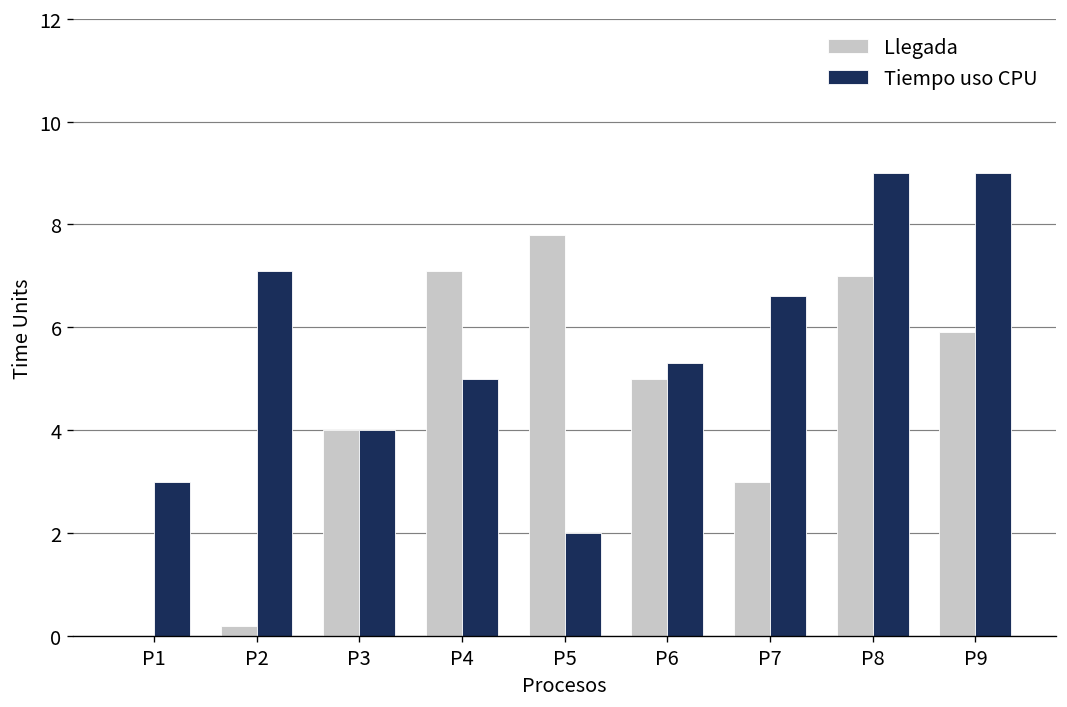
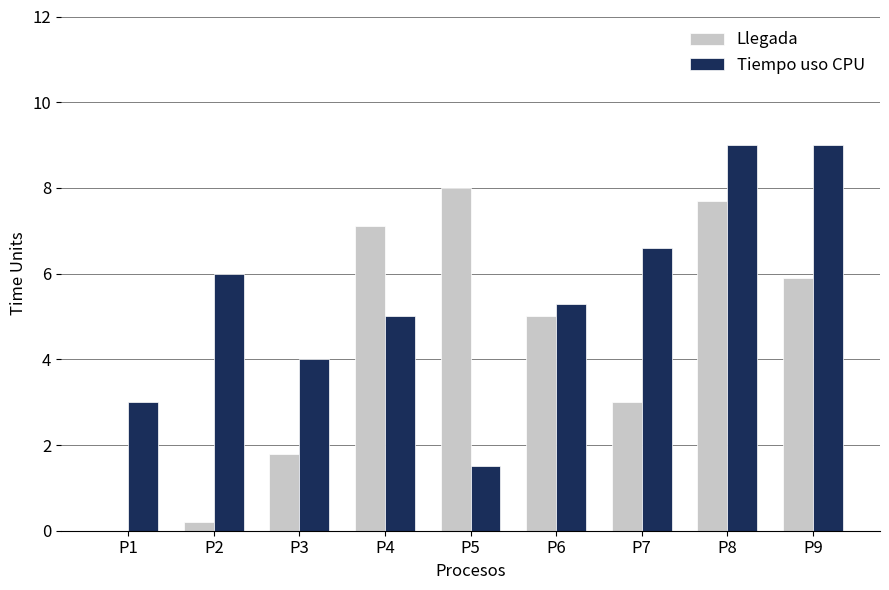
Tiempo uso CPU, P2: 7.1 -> 6.0
Llegada, P3: 4.0 -> 1.8
Llegada, P5: 7.8 -> 8.0
Tiempo uso CPU, P5: 2.0 -> 1.5
Llegada, P8: 7.0 -> 7.7
